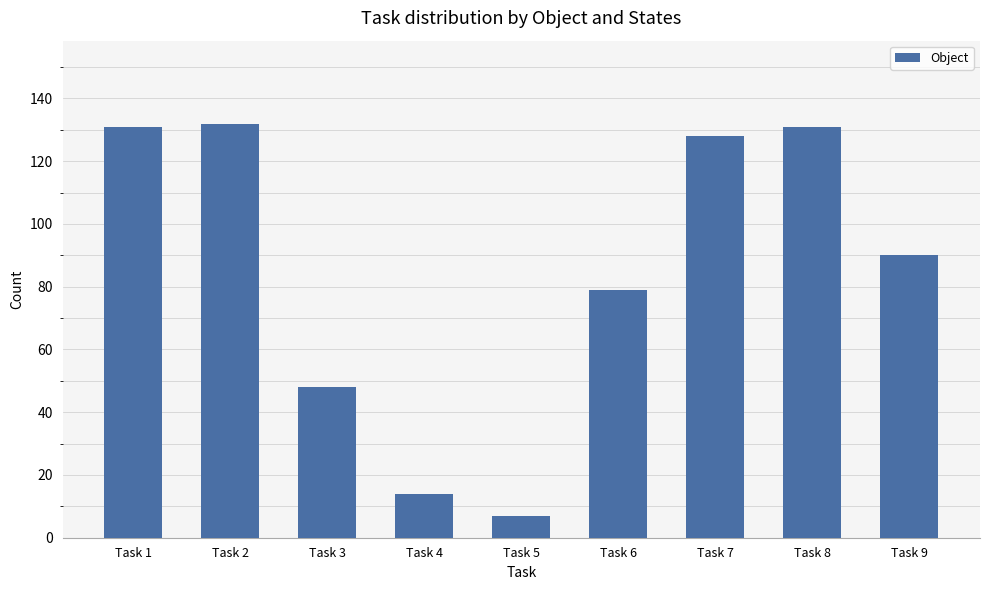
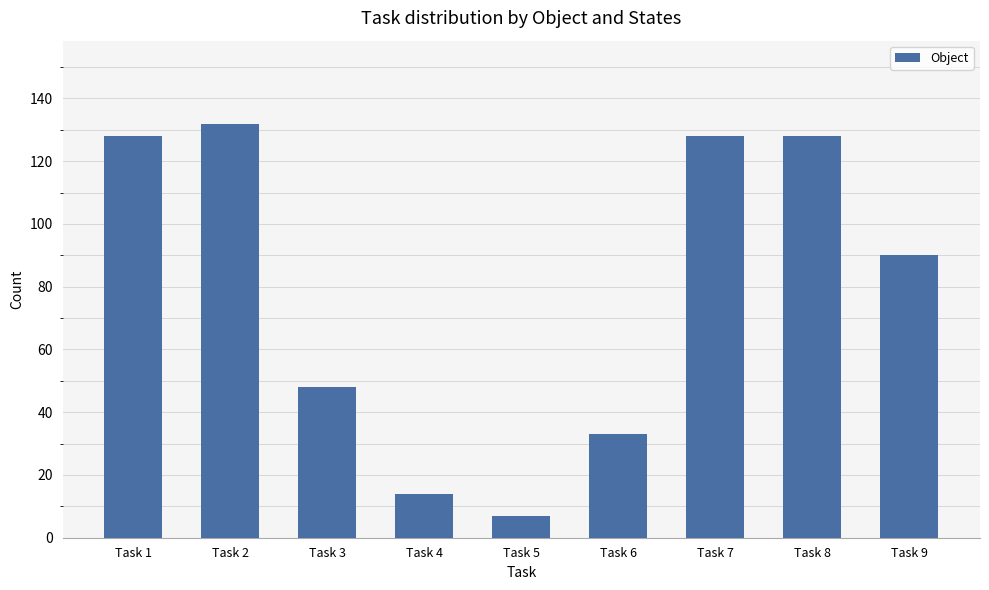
Task 1: 131 -> 128
Task 6: 79 -> 33
Task 8: 131 -> 128
